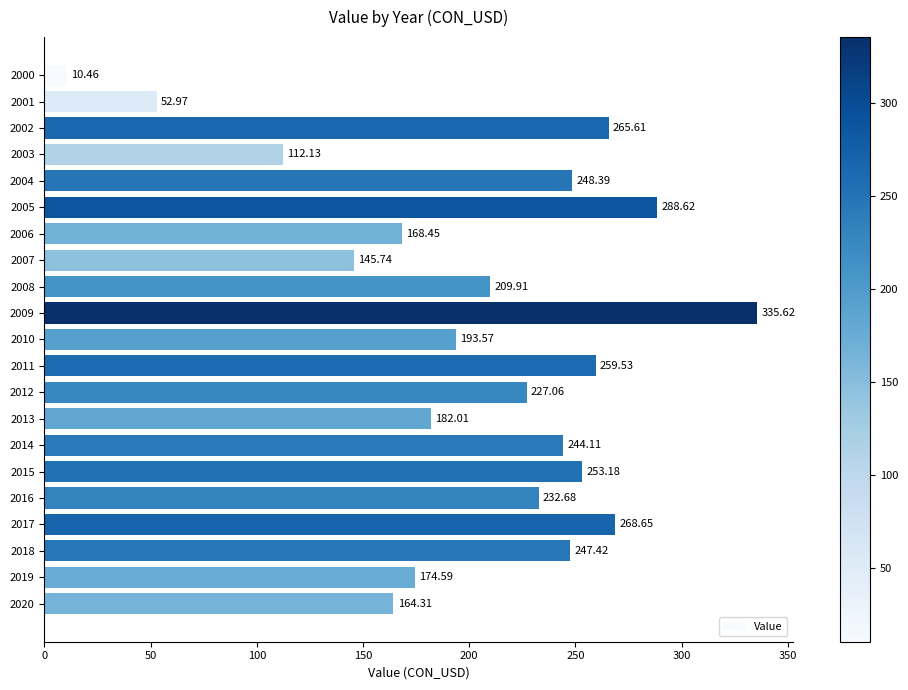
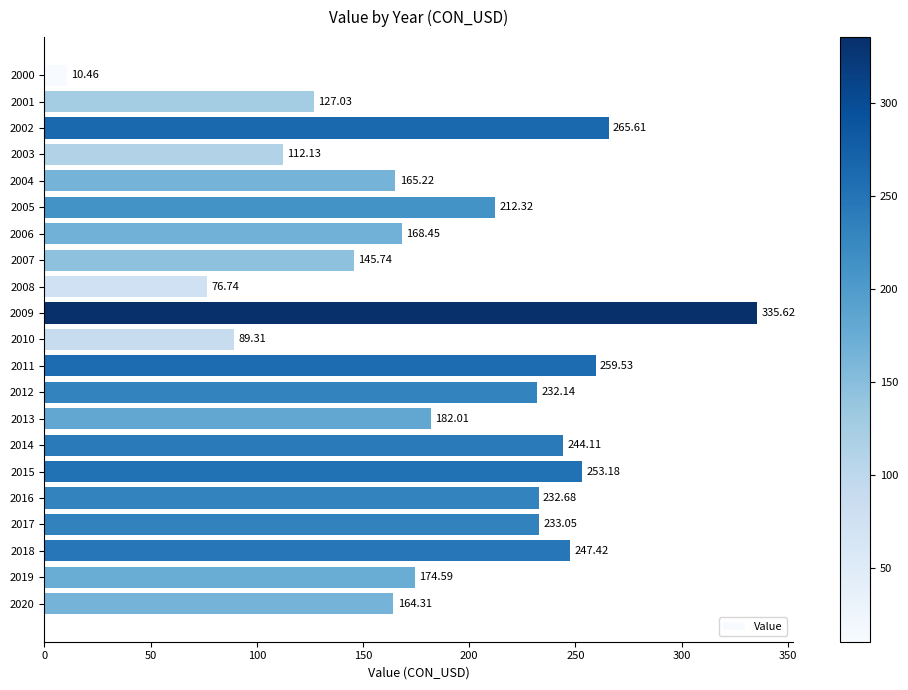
2001: 52.97 -> 127.03
2004: 248.39 -> 165.22
2005: 288.62 -> 212.32
2008: 209.91 -> 76.74
2010: 193.57 -> 89.31
2012: 227.06 -> 232.14
2017: 268.65 -> 233.05
